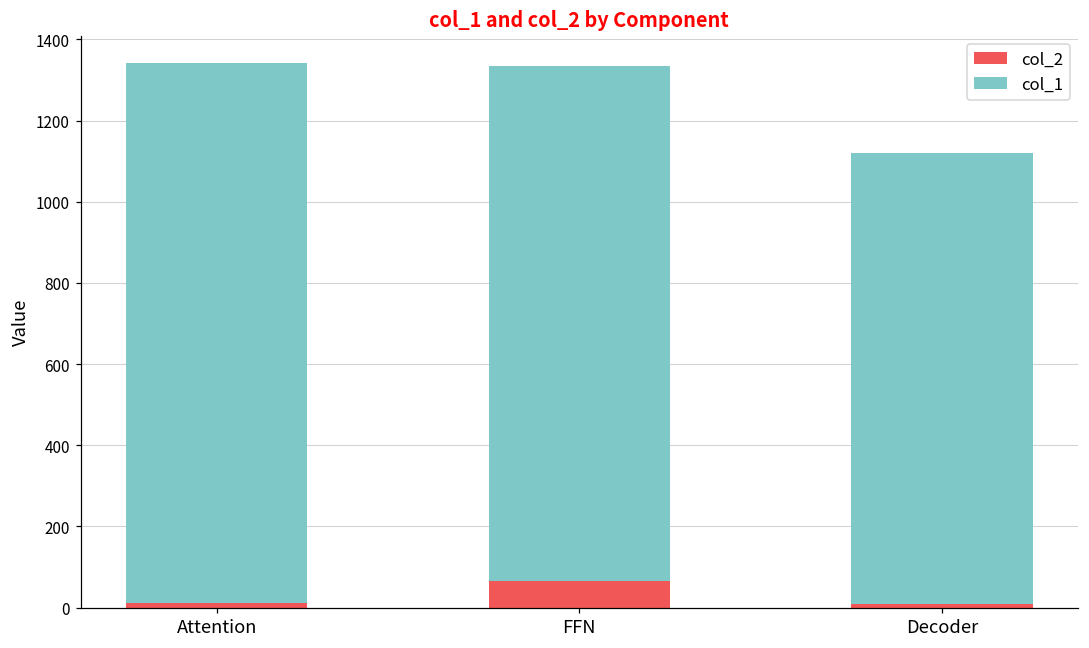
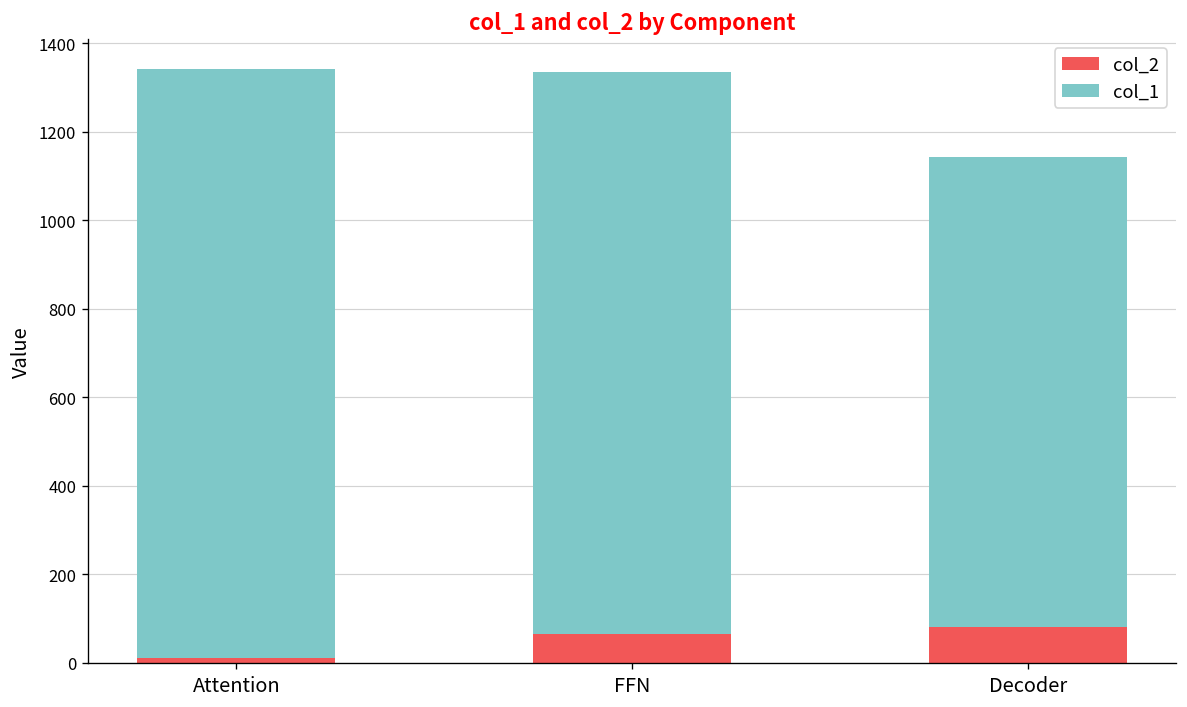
col_2, Decoder: 10 -> 80
col_1, Decoder: 1110 -> 1060
